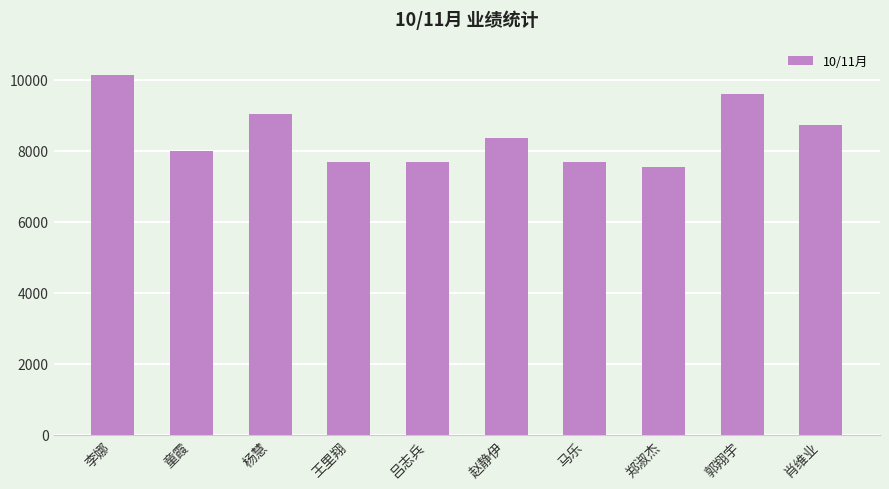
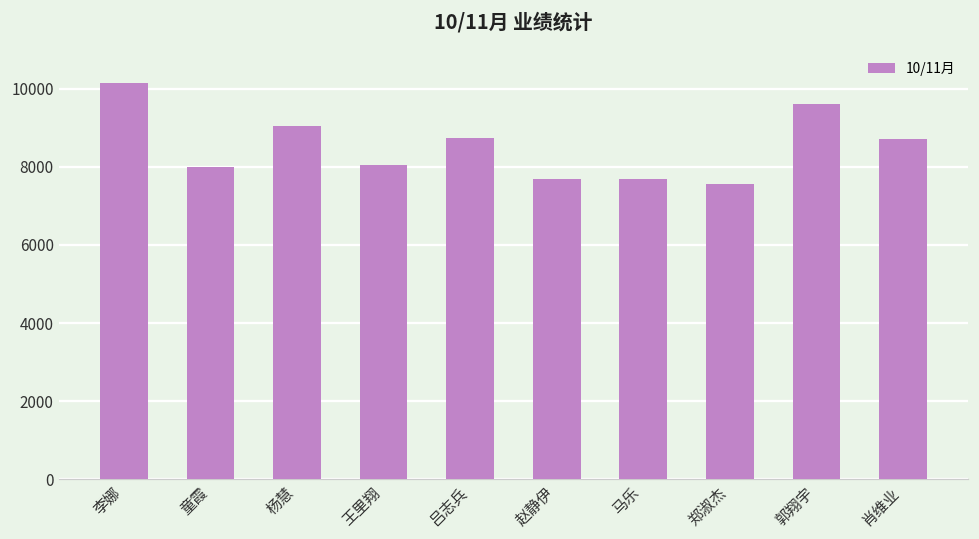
王里翔: 7700 -> 8000
吕志兵: 7700 -> 8700
赵静伊: 8400 -> 7700
